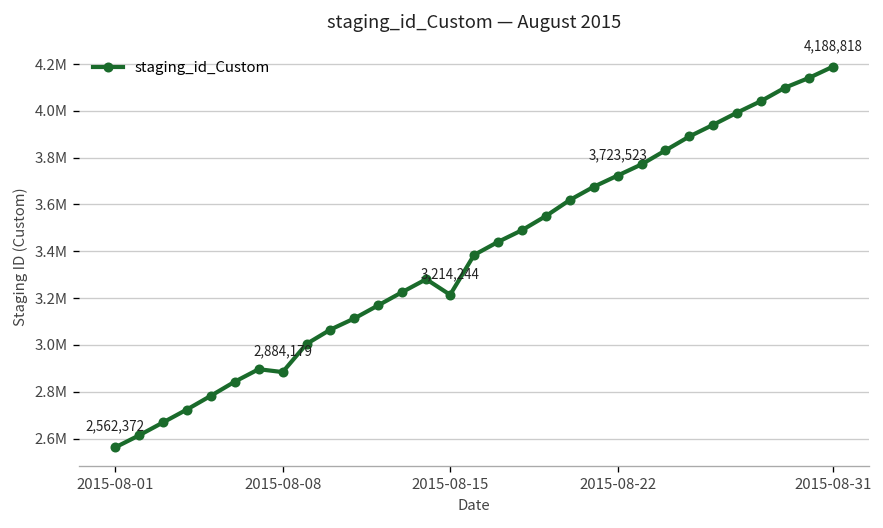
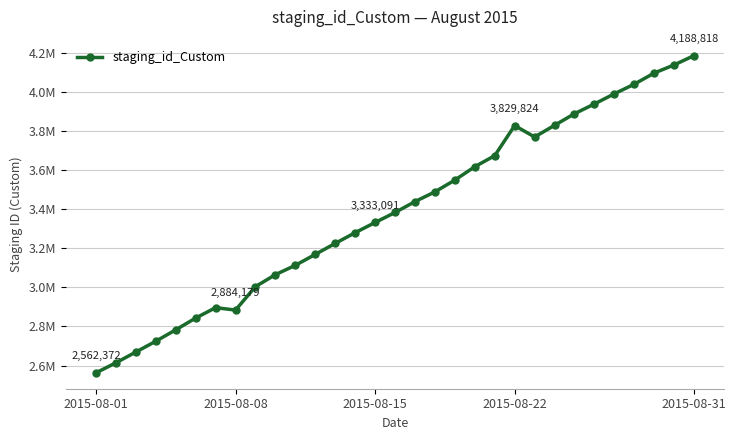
2015-08-15: 3,214,244 -> 3,333,091
2015-08-22: 3,723,523 -> 3,829,824
